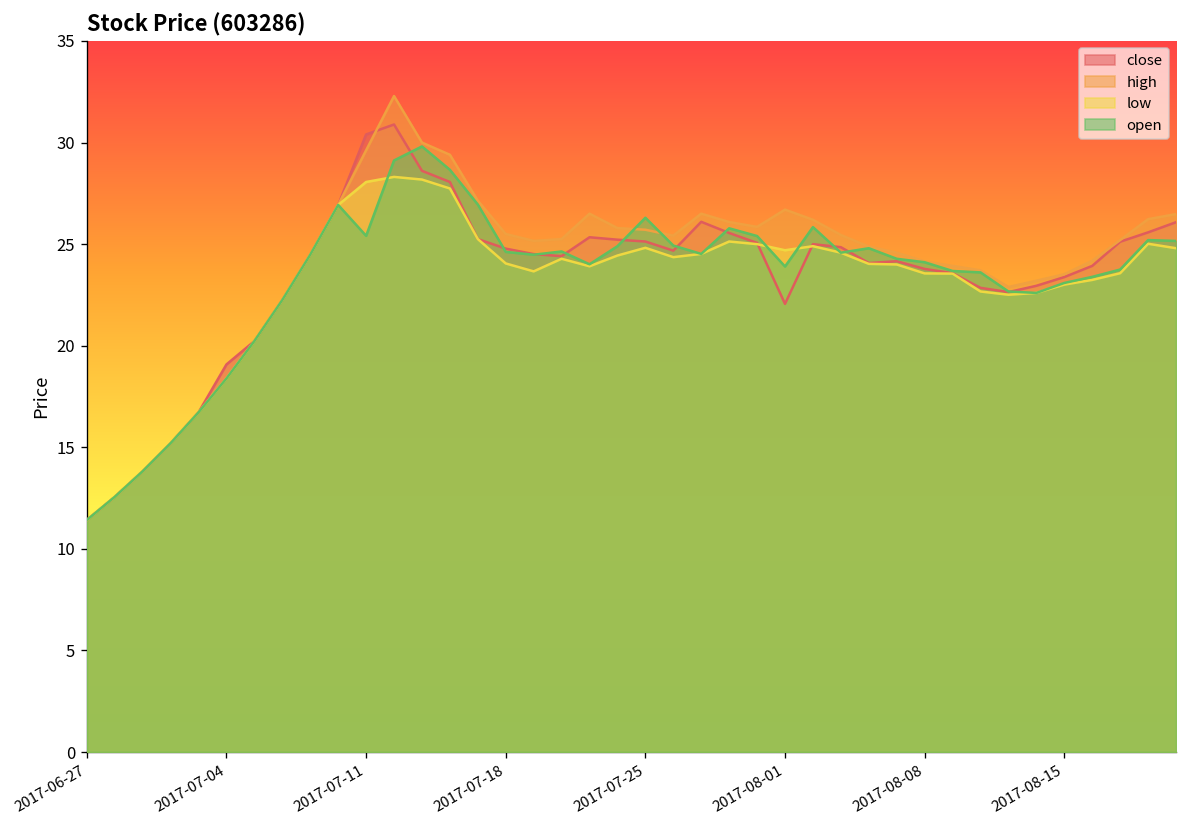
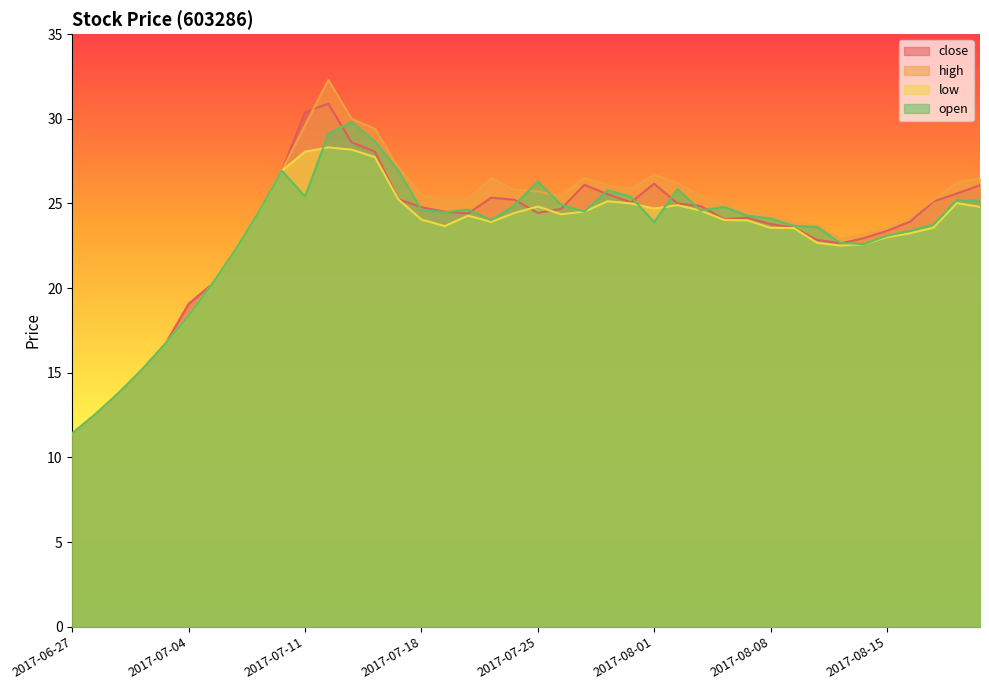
close, 2017-07-25: 25.1 -> 24.4
close, 2017-08-01: 22.1 -> 26.2
